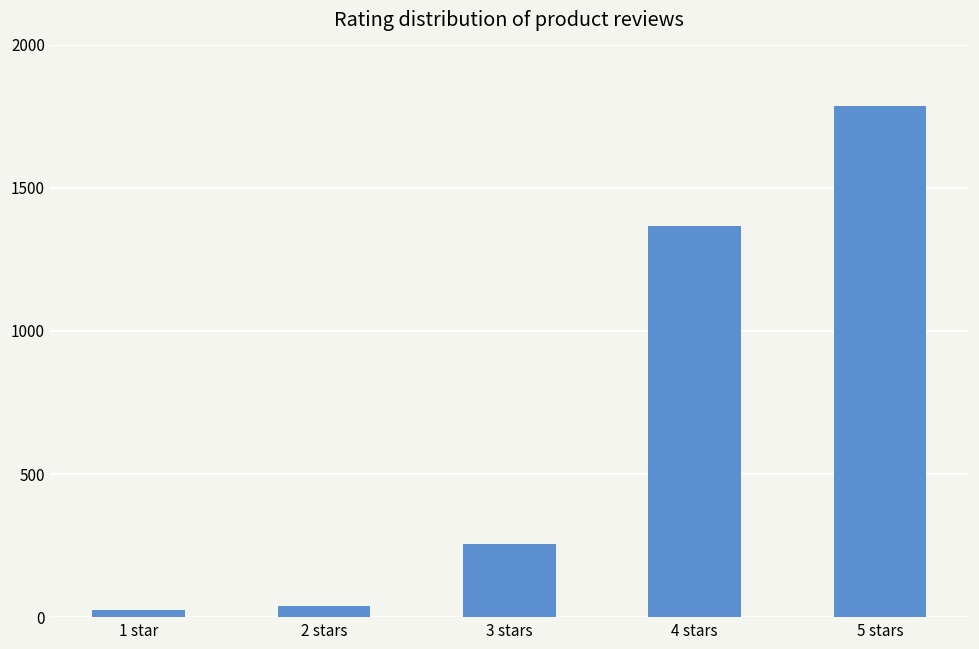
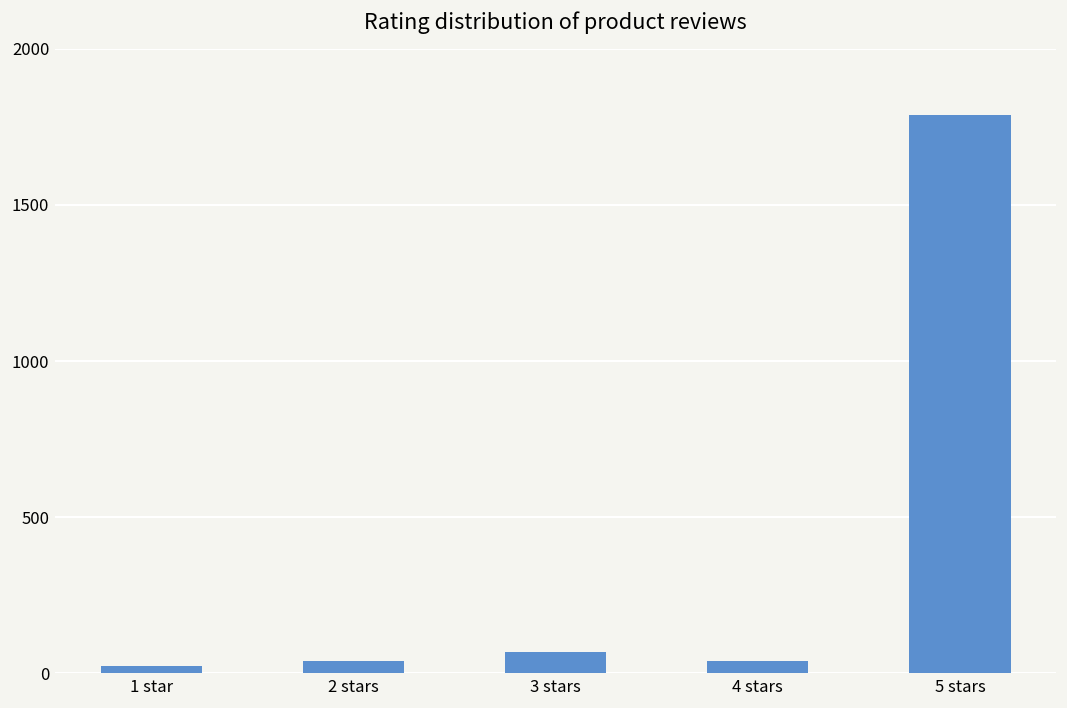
3 stars: 260 -> 70
4 stars: 1370 -> 40
